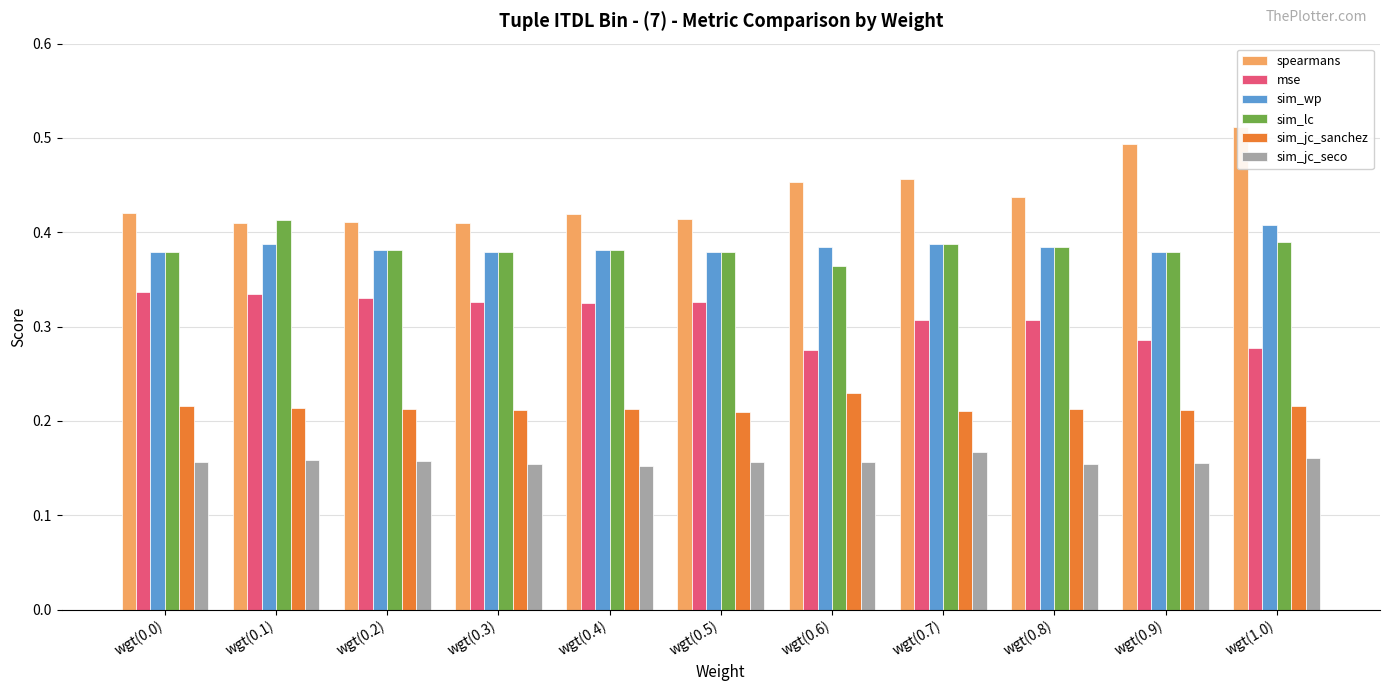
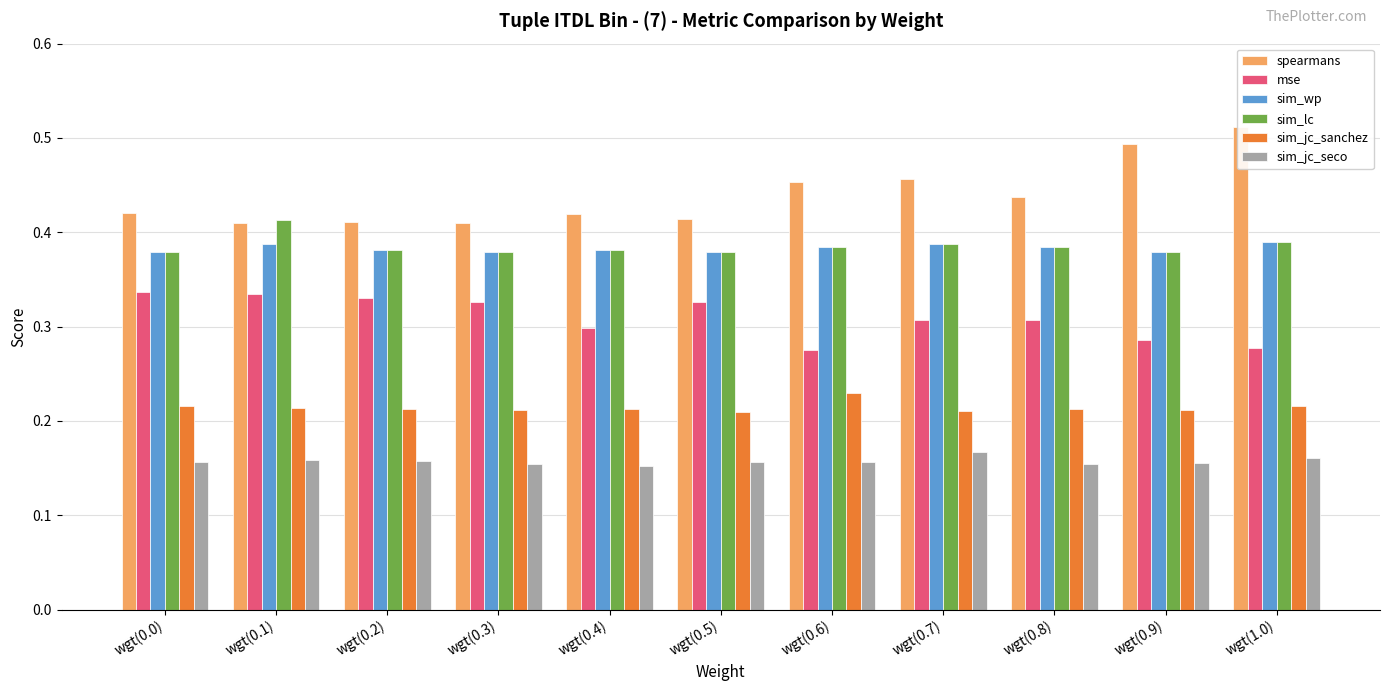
mse, wgt(0.4): 0.32 -> 0.30
sim_lc, wgt(0.6): 0.36 -> 0.38
sim_wp, wgt(1.0): 0.41 -> 0.39
